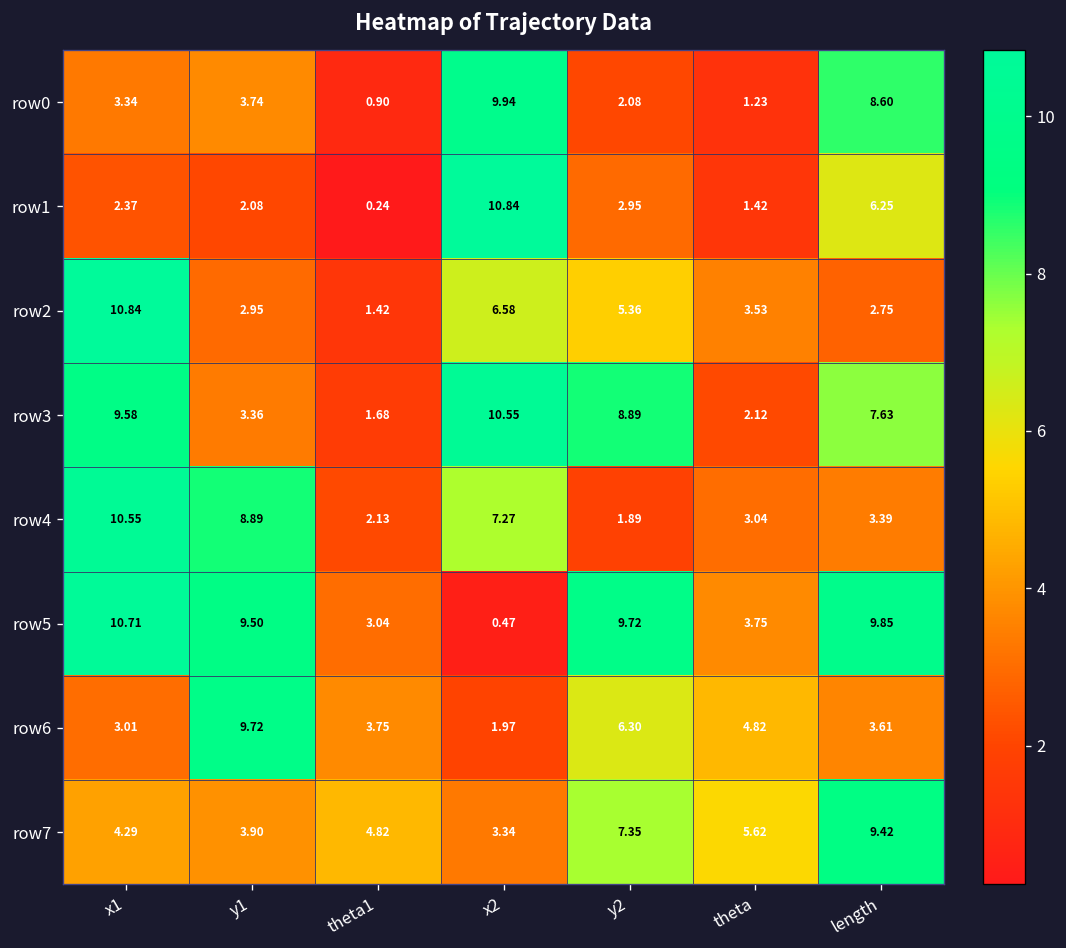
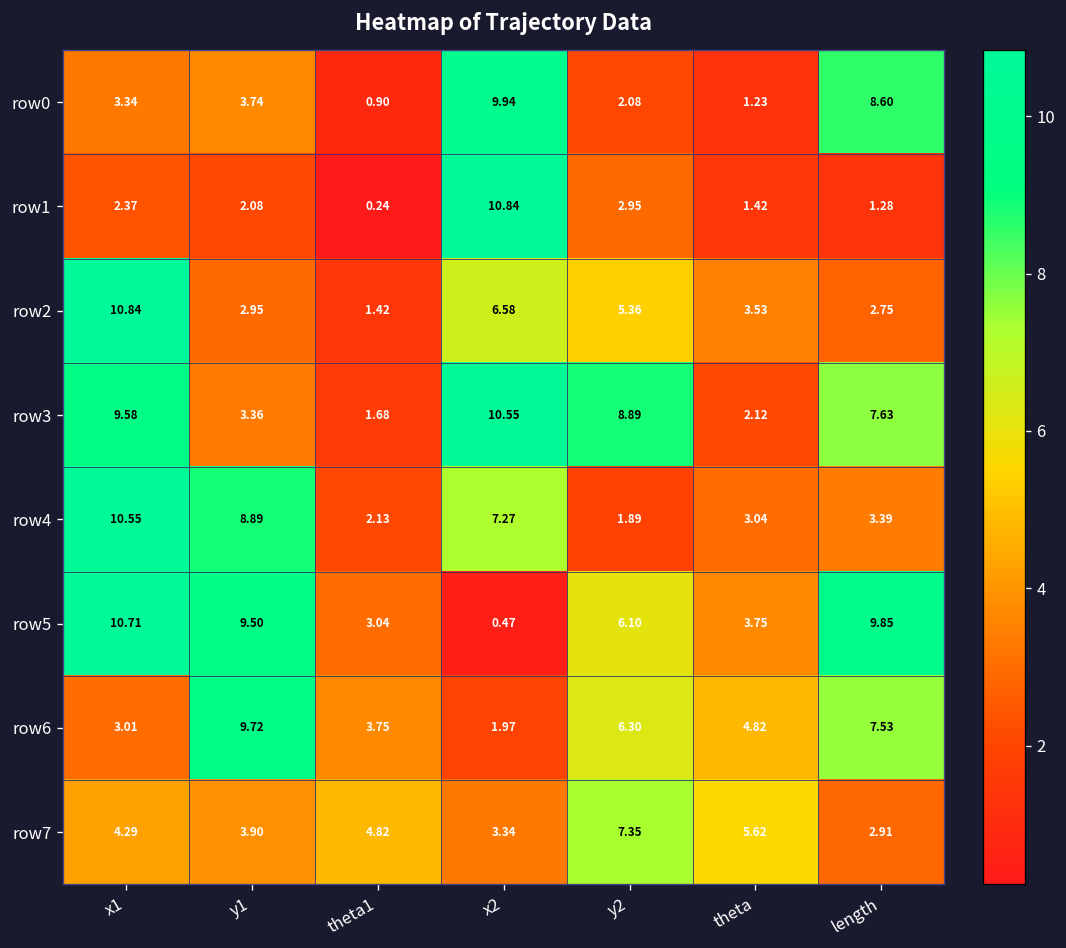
row1, length: 6.25 -> 1.28
row5, y2: 9.72 -> 6.10
row6, length: 3.61 -> 7.53
row7, length: 9.42 -> 2.91
